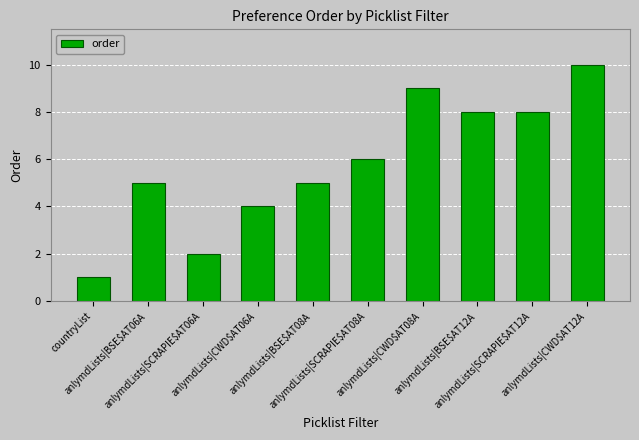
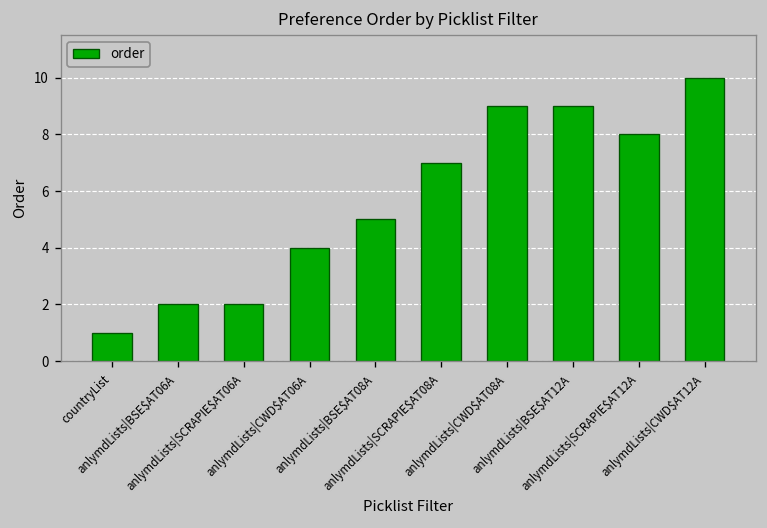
anlymdLists|BSE$AT06A: 5 -> 2
anlymdLists|SCRAPIE$AT08A: 6 -> 7
anlymdLists|BSE$AT12A: 8 -> 9
